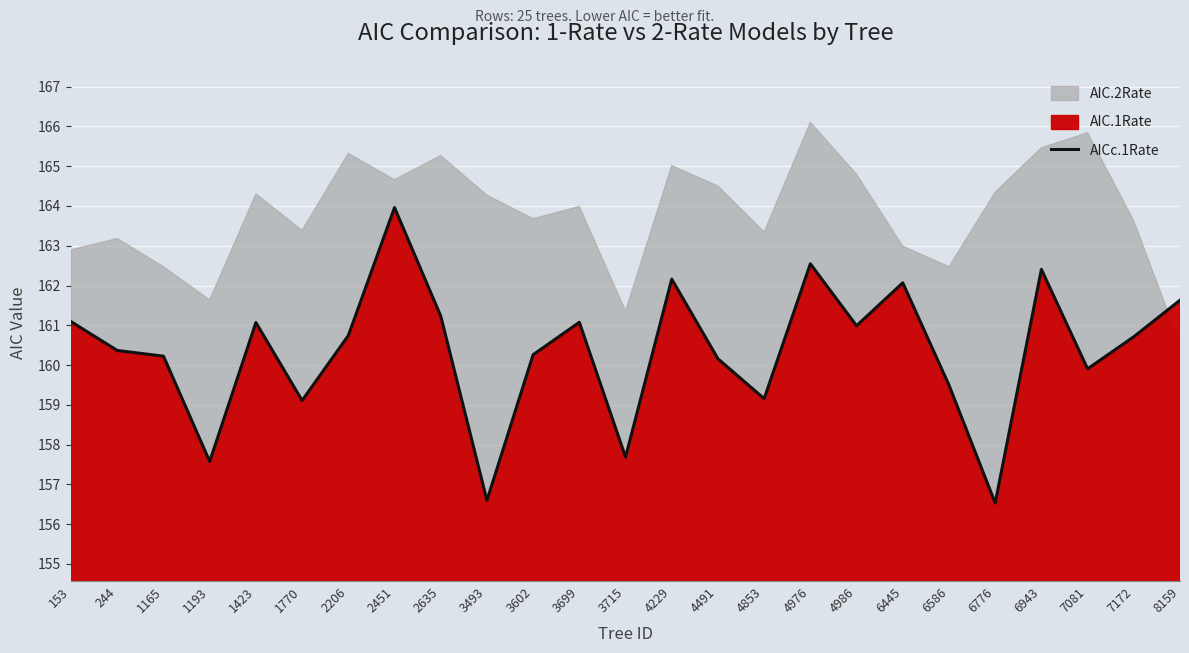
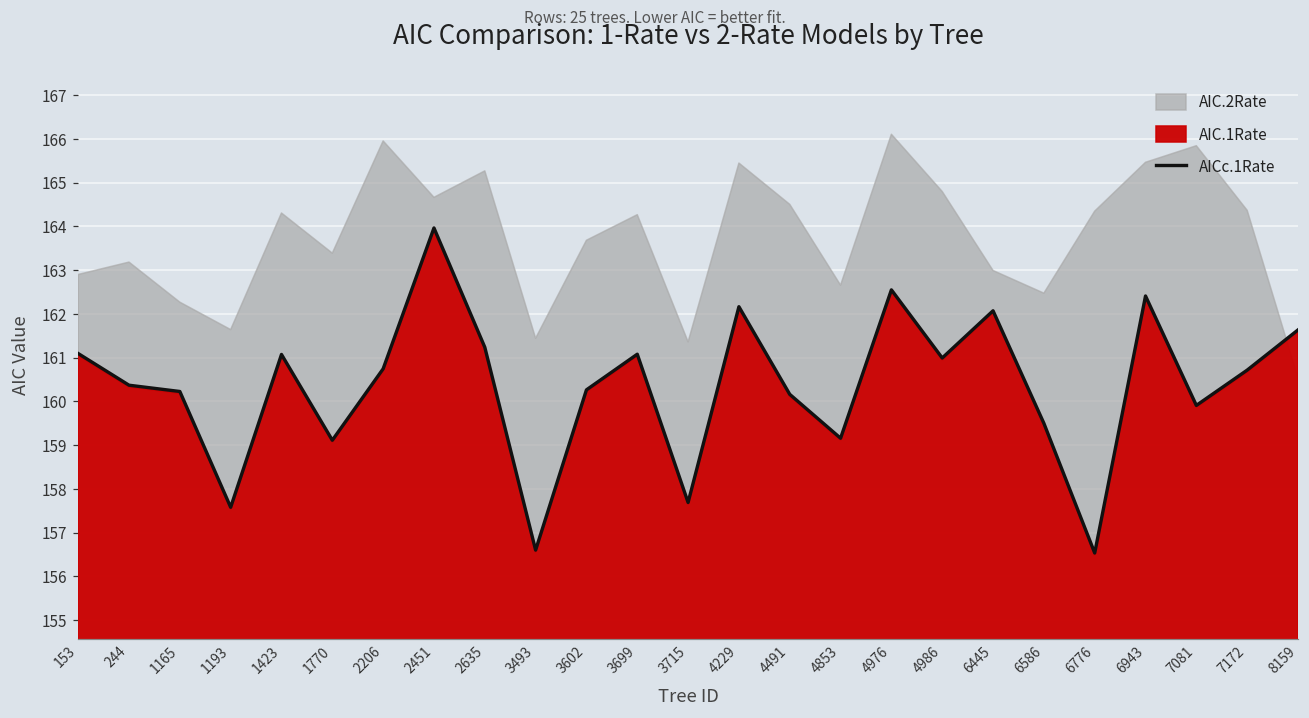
AIC.2Rate, 1165: 162.5 -> 162.3
AIC.2Rate, 2206: 165.3 -> 166.0
AIC.2Rate, 3493: 164.3 -> 161.4
AIC.2Rate, 3699: 164.0 -> 164.3
AIC.2Rate, 4229: 165.0 -> 165.4
AIC.2Rate, 4853: 163.3 -> 162.7
AIC.2Rate, 7172: 163.6 -> 164.4
